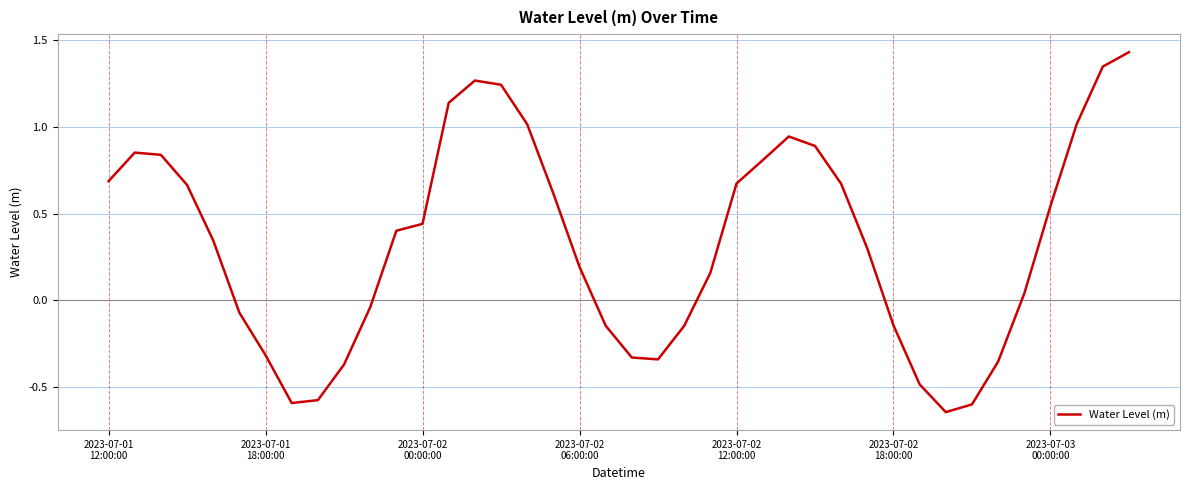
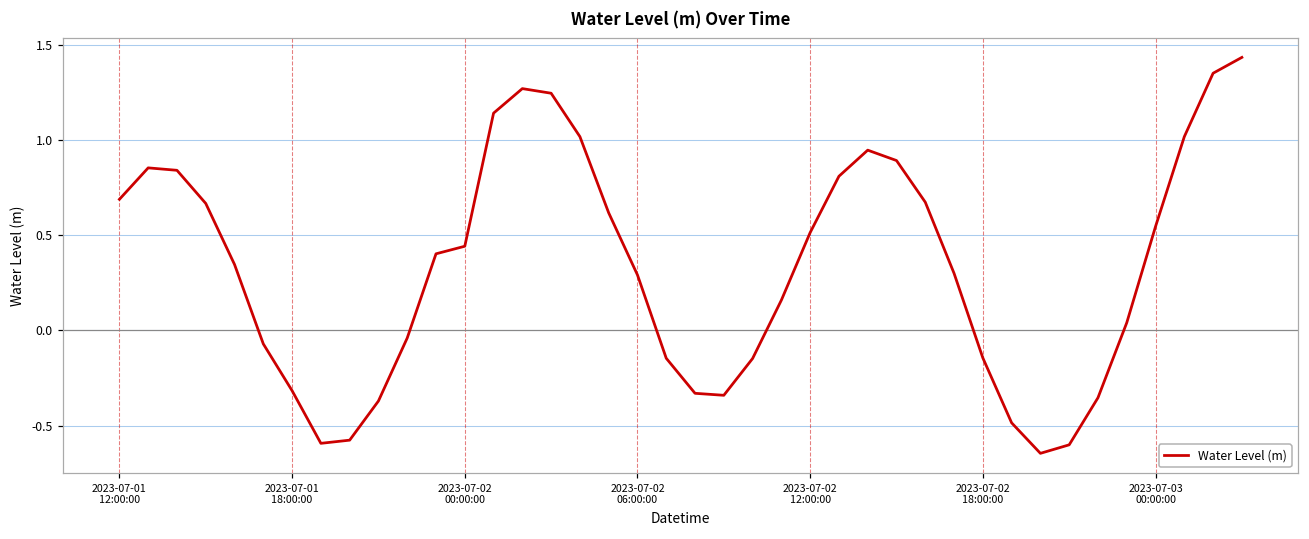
2023-07-02 06:00:00: 0.19 -> 0.29
2023-07-02 12:00:00: 0.67 -> 0.51
